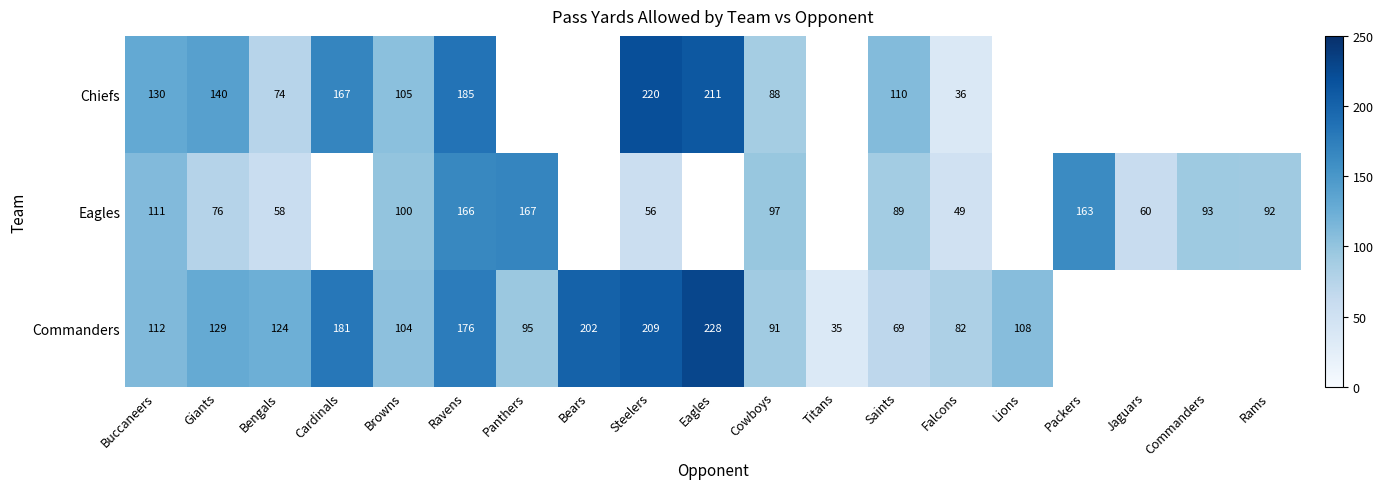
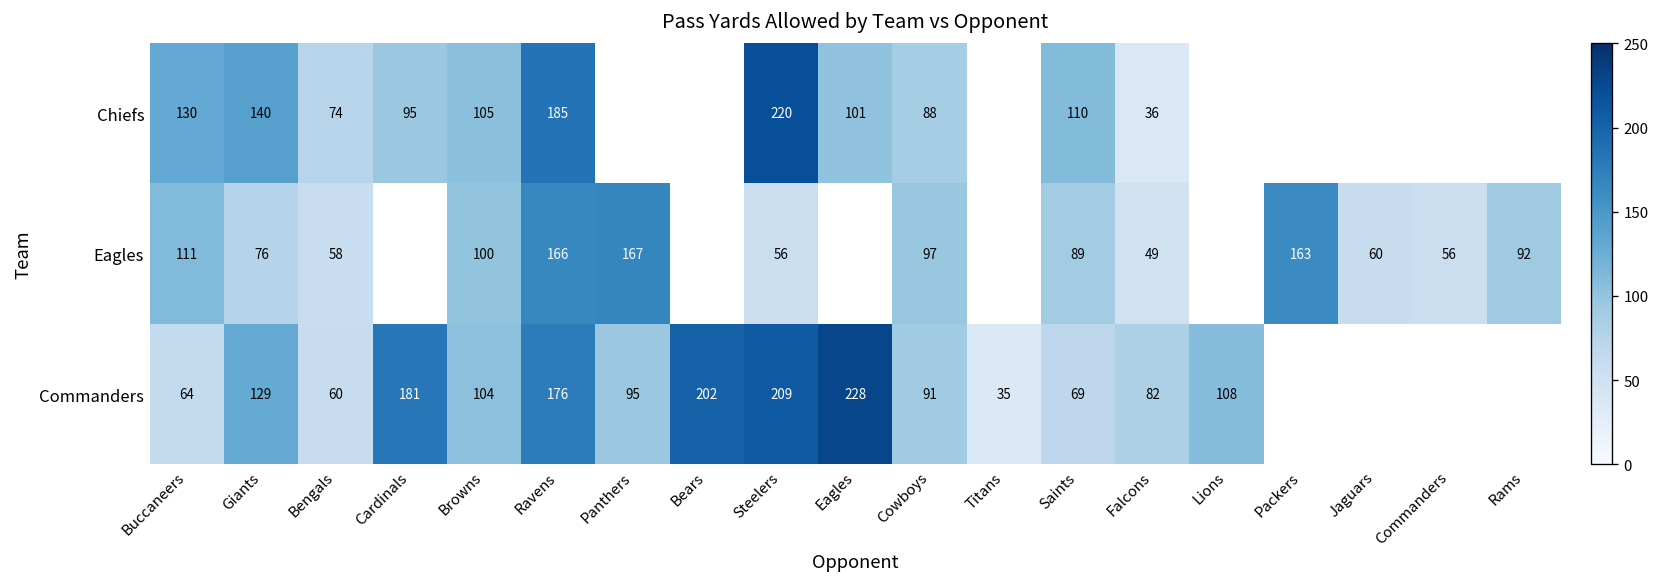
Chiefs, Cardinals: 167 -> 95
Chiefs, Eagles: 211 -> 101
Eagles, Commanders: 93 -> 56
Commanders, Buccaneers: 112 -> 64
Commanders, Bengals: 124 -> 60
